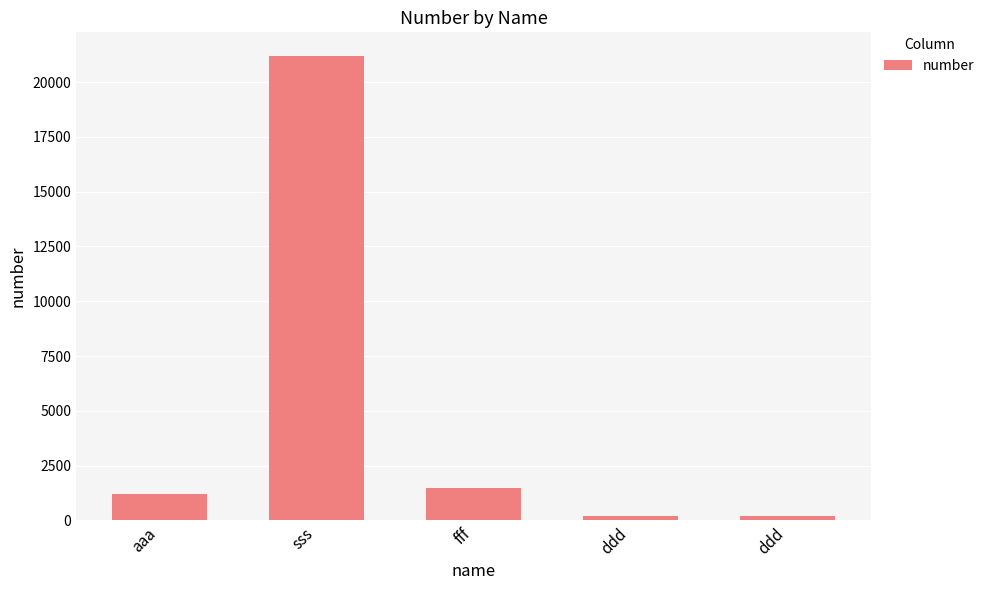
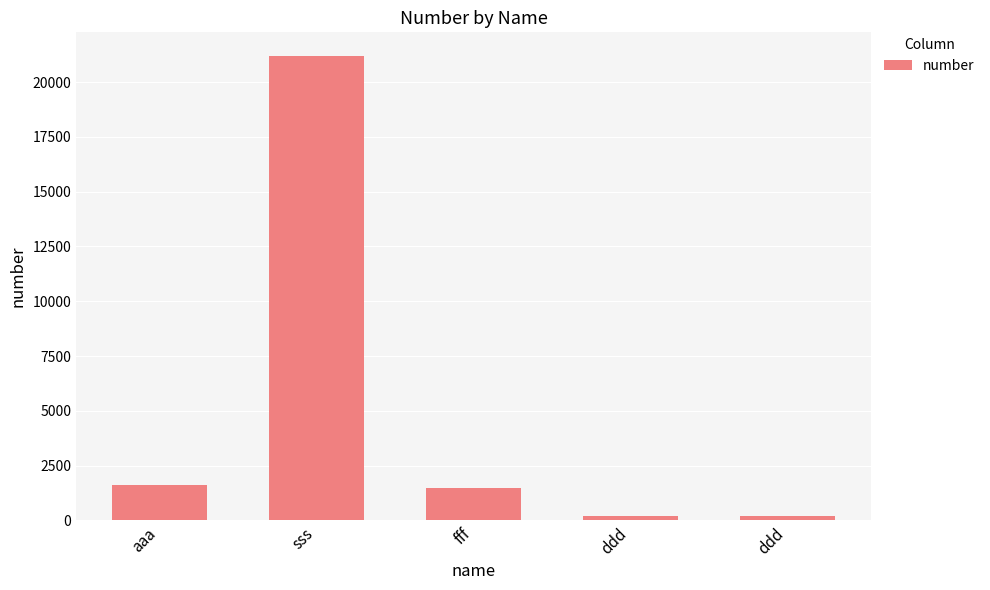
aaa: 1200 -> 1600
